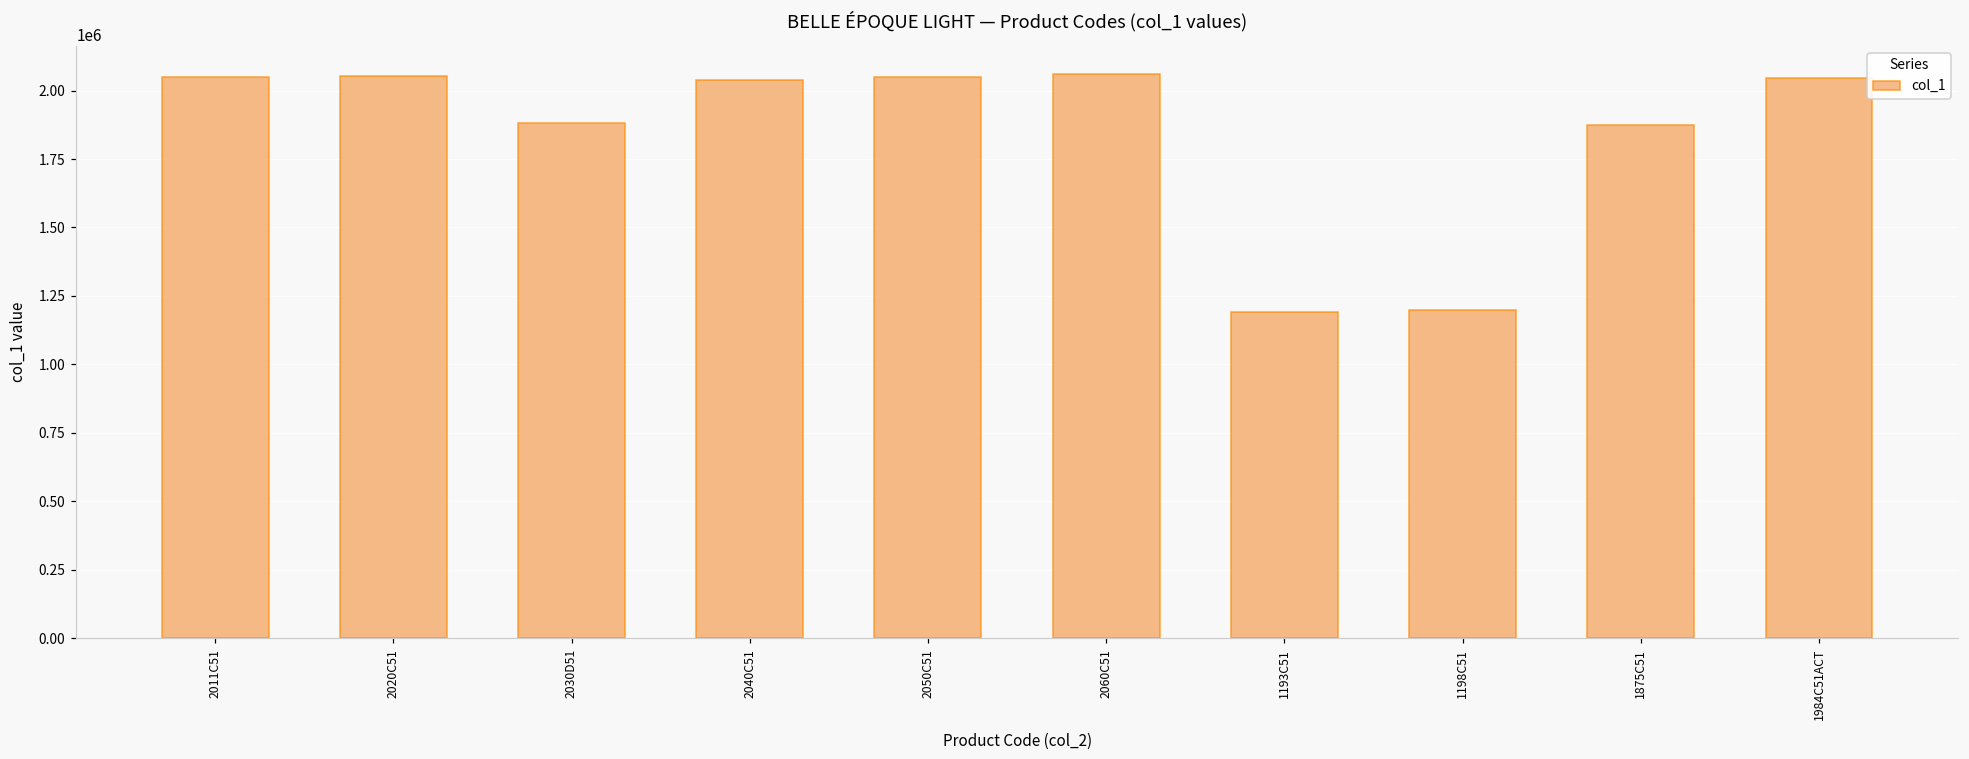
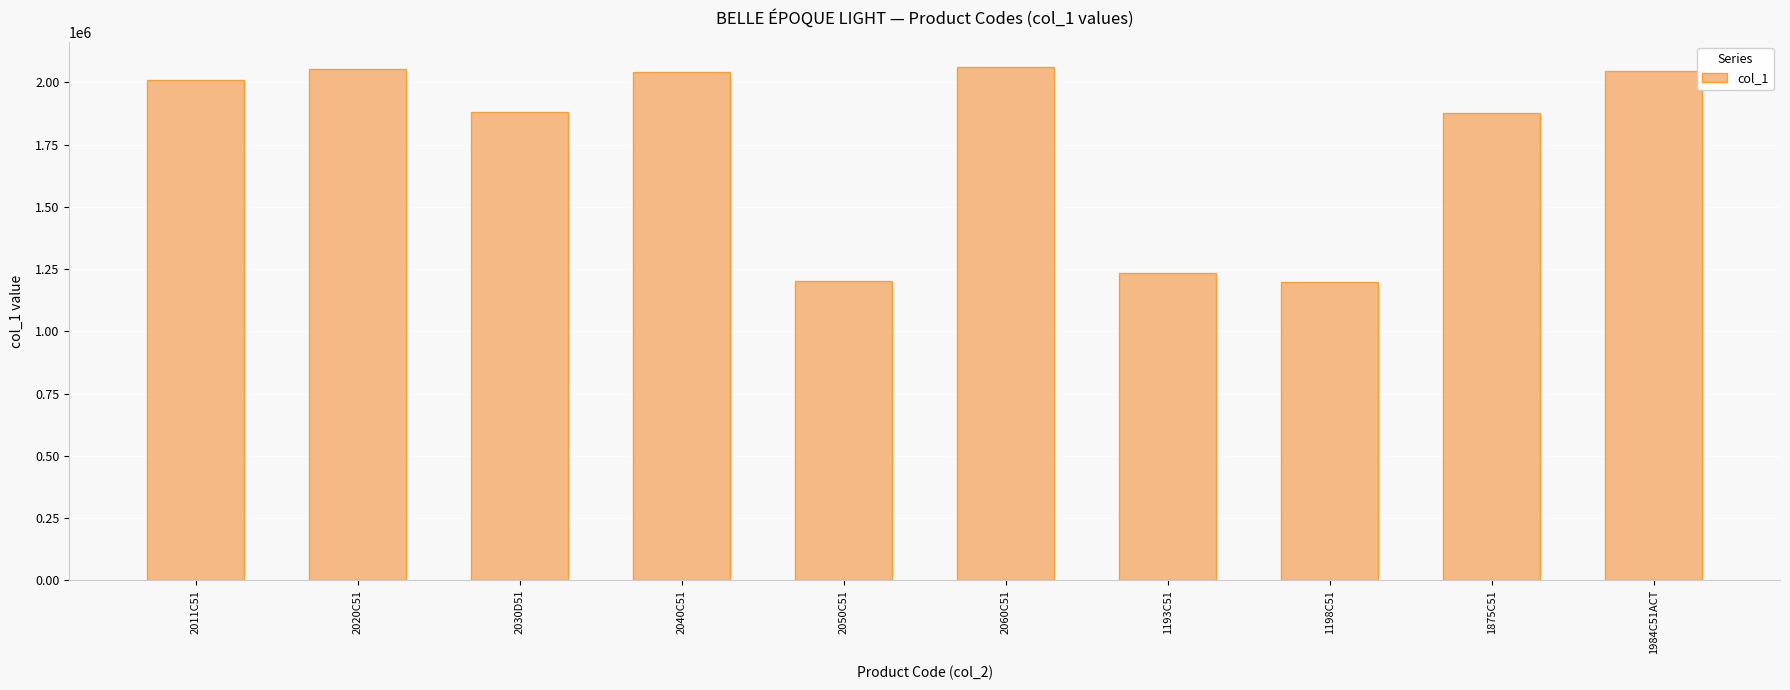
2011C51: 2050000 -> 2010000
2050C51: 2050000 -> 1200000
1193C51: 1190000 -> 1230000
